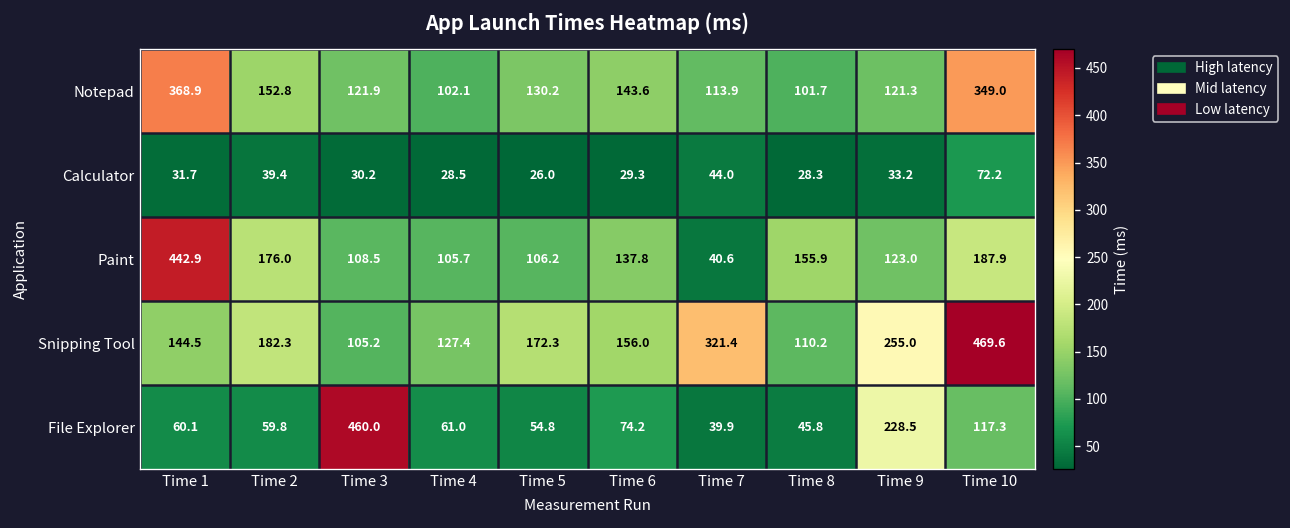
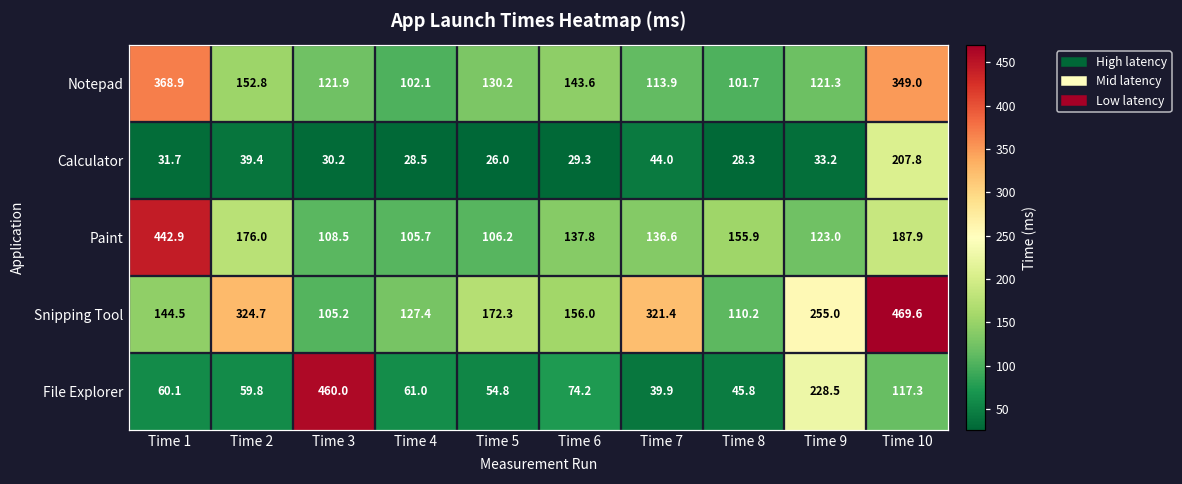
Calculator, Time 10: 72.2 -> 207.8
Paint, Time 7: 40.6 -> 136.6
Snipping Tool, Time 2: 182.3 -> 324.7
